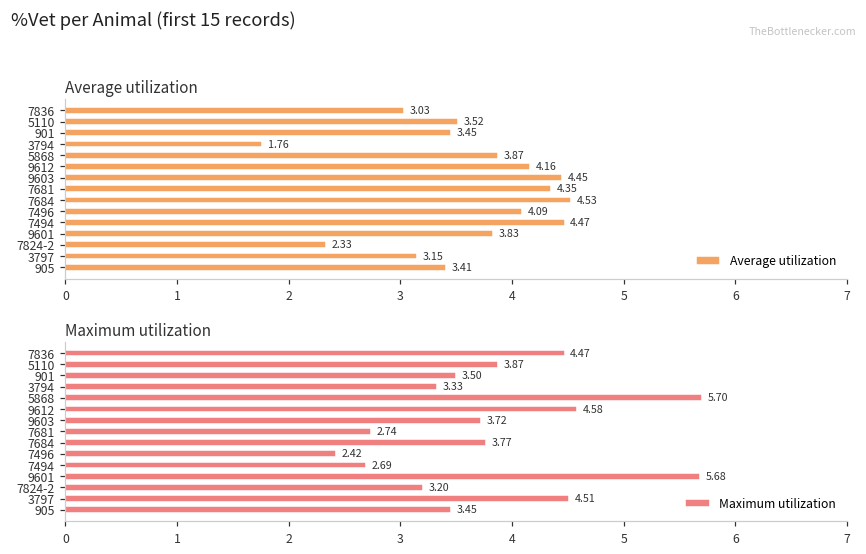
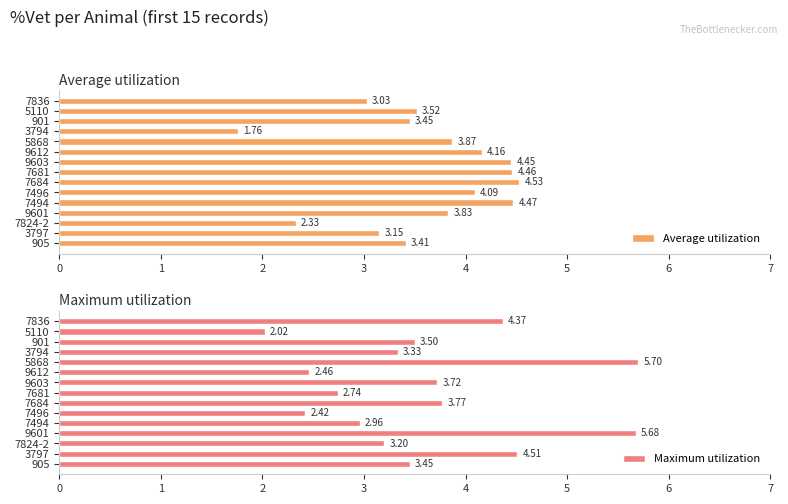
Average utilization, 7681: 4.35 -> 4.46
Maximum utilization, 7836: 4.47 -> 4.37
Maximum utilization, 5110: 3.87 -> 2.02
Maximum utilization, 9612: 4.58 -> 2.46
Maximum utilization, 7494: 2.69 -> 2.96
